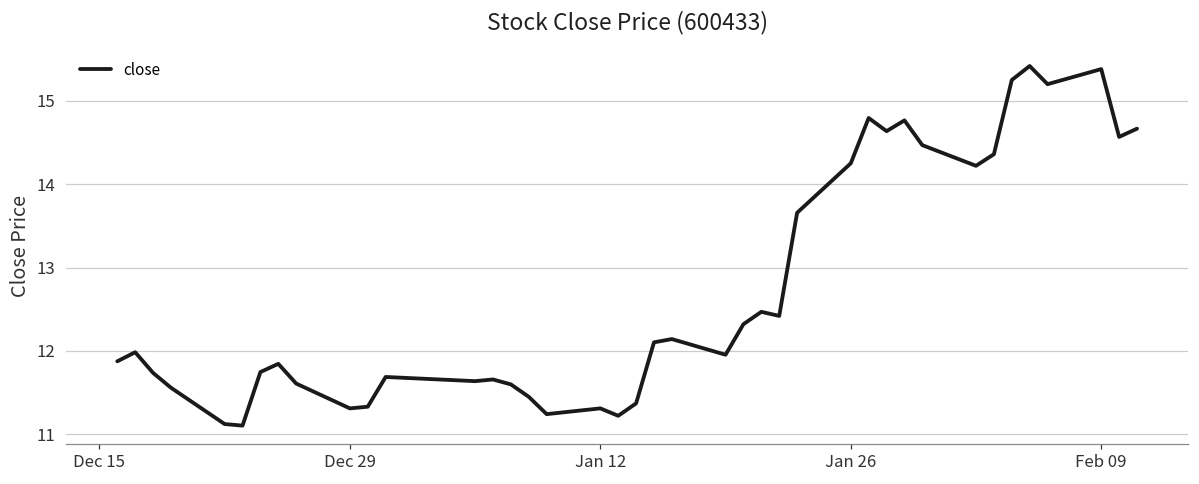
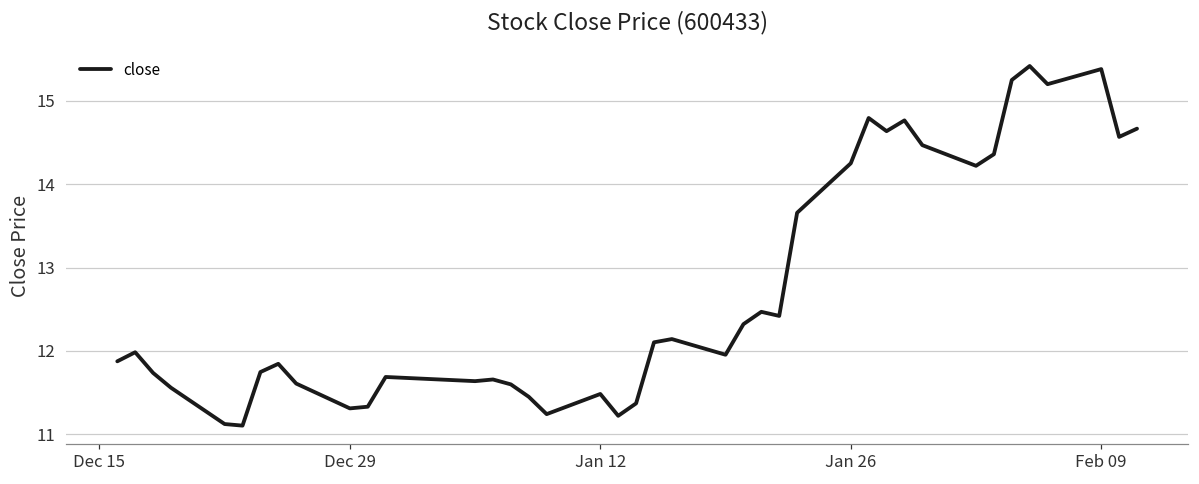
Jan 12: 11.3 -> 11.5
